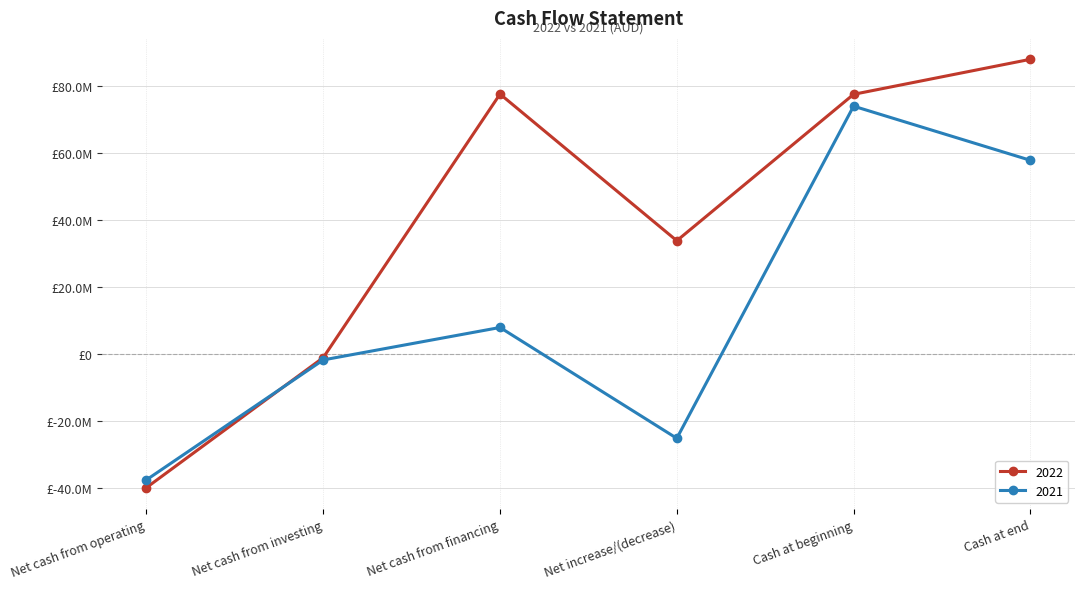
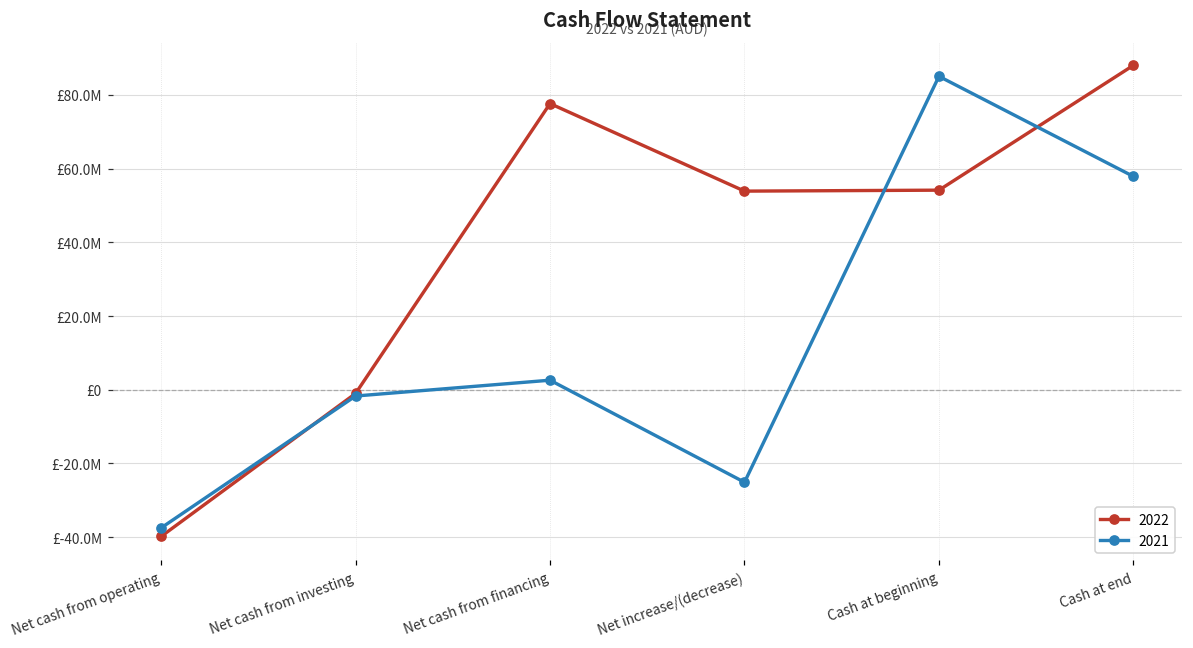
2021, Net cash from financing: £8000000 -> £3000000
2022, Net increase/(decrease): £34000000 -> £54000000
2022, Cash at beginning: £78000000 -> £54000000
2021, Cash at beginning: £74000000 -> £85000000
